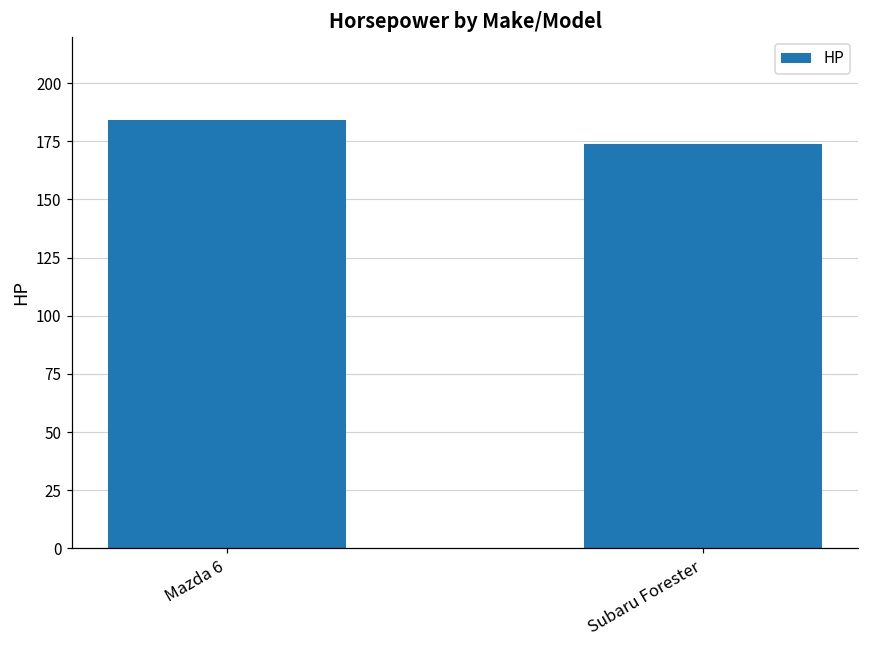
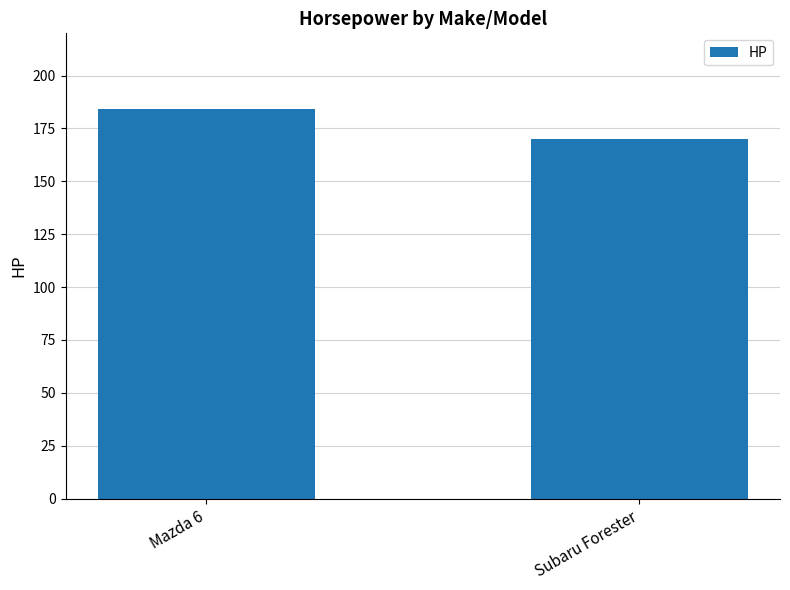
Subaru Forester: 174 -> 170
